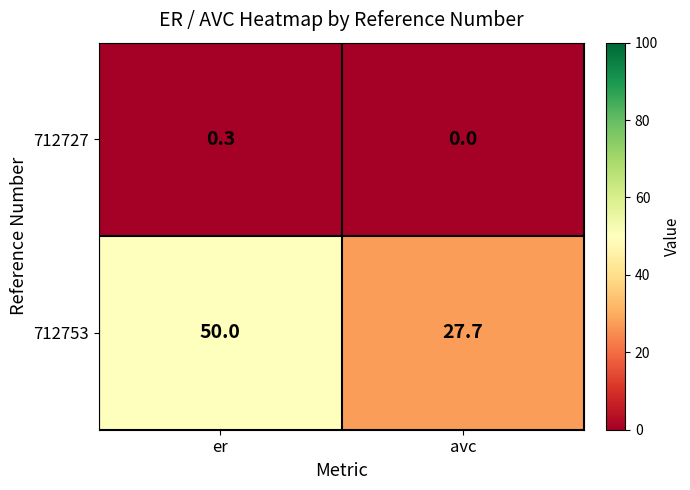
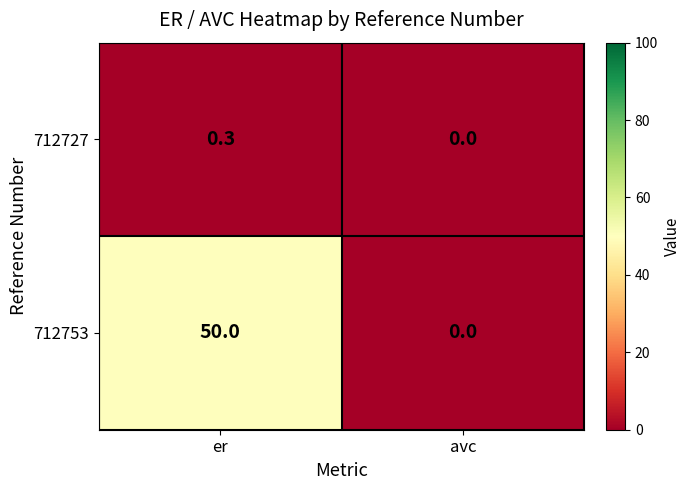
712753, avc: 27.7 -> 0.0
